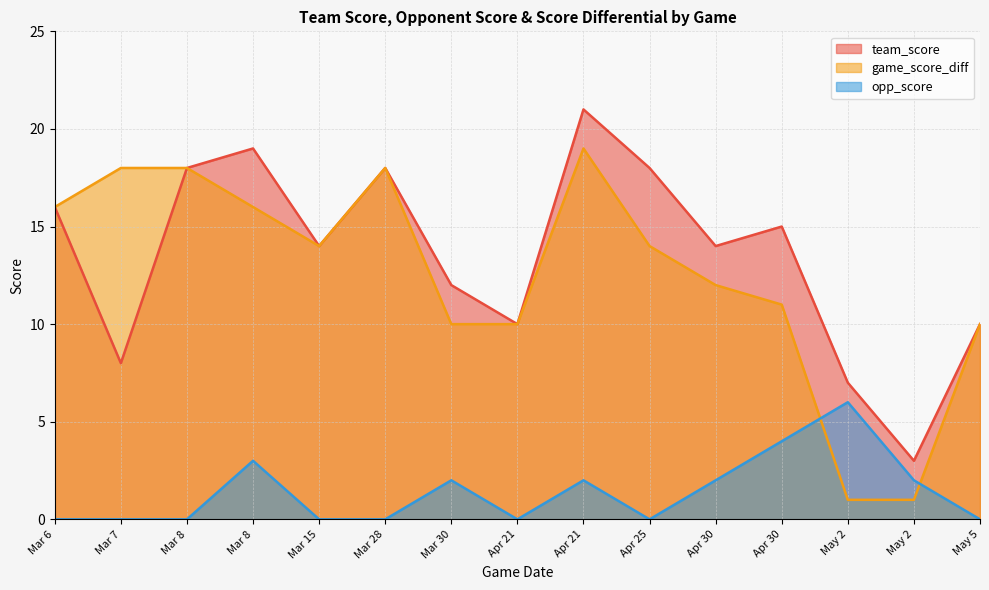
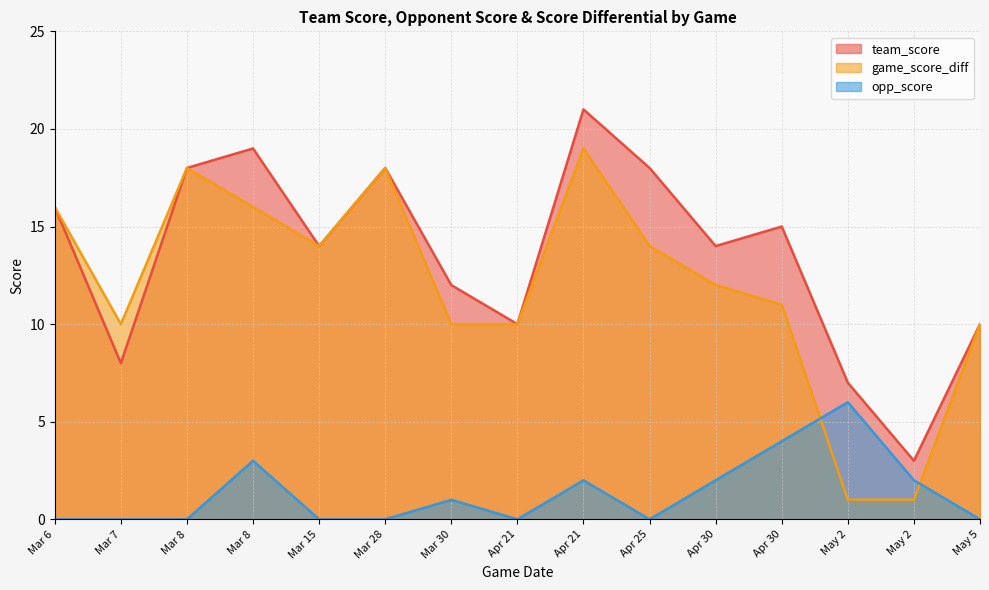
game_score_diff, Mar 7: 18 -> 10
opp_score, Mar 30: 2 -> 1
